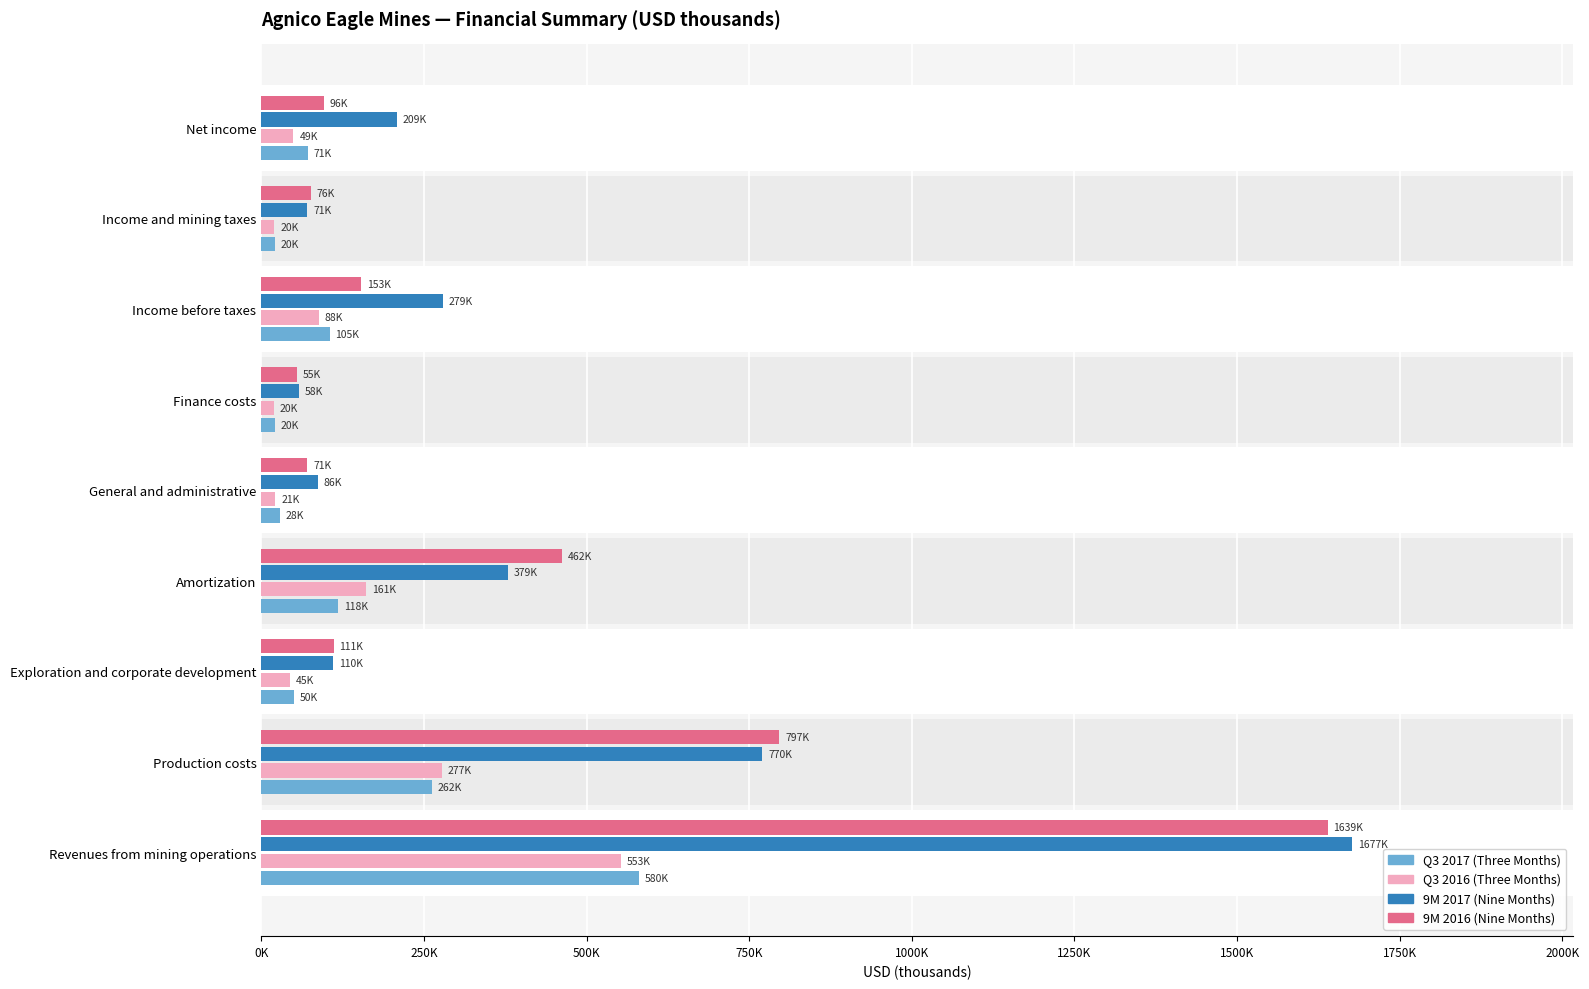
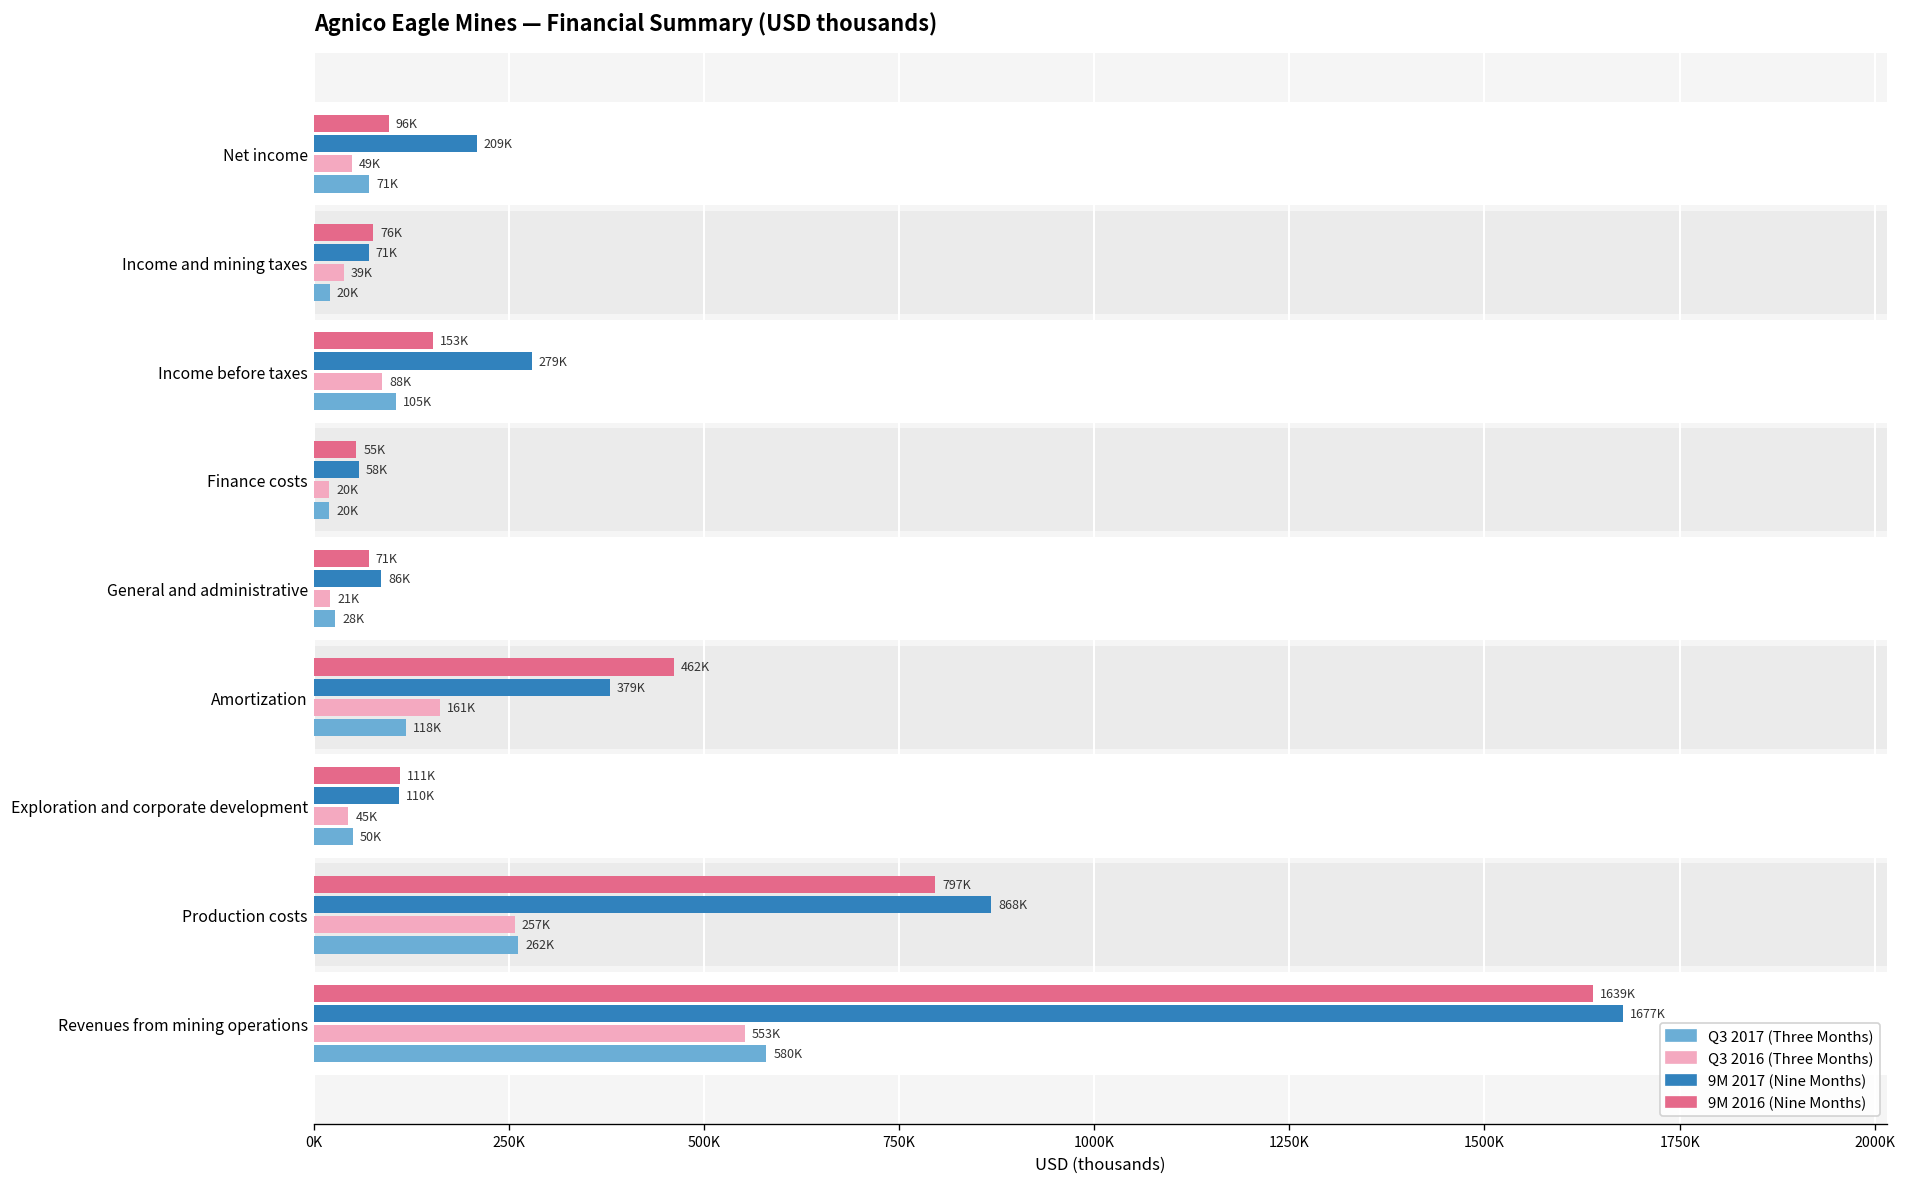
Q3 2016 (Three Months), Income and mining taxes: 20K -> 39K
9M 2017 (Nine Months), Production costs: 770K -> 868K
Q3 2016 (Three Months), Production costs: 277K -> 257K
